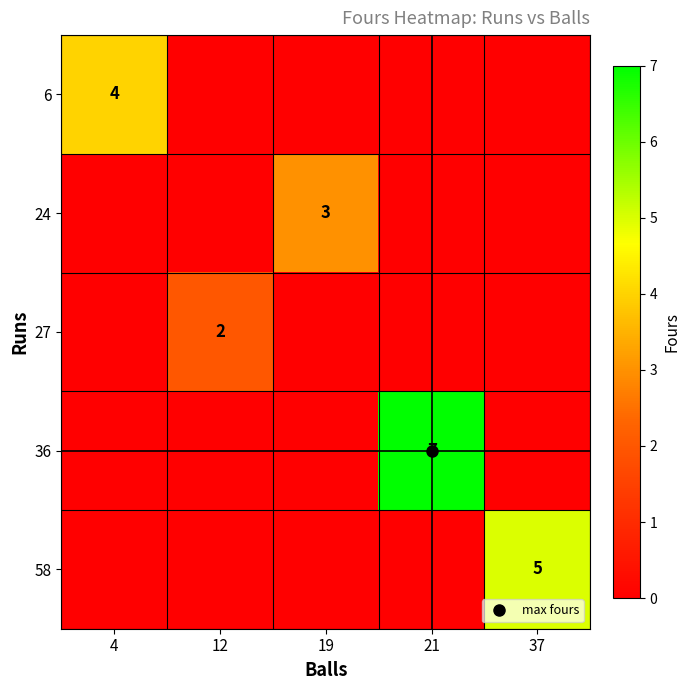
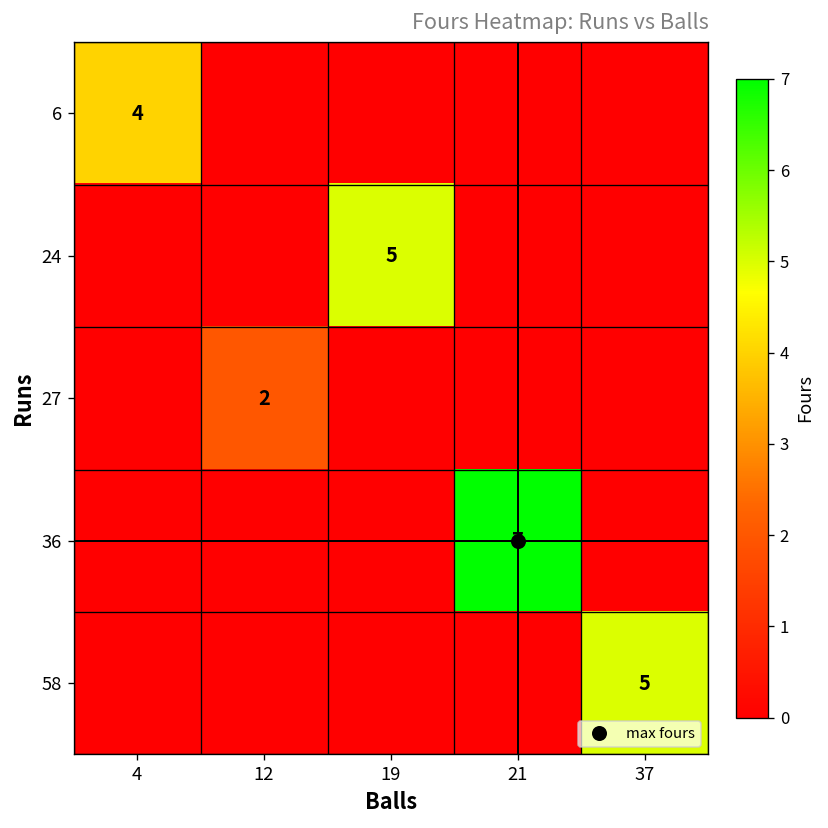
24, 19: 3 -> 5
